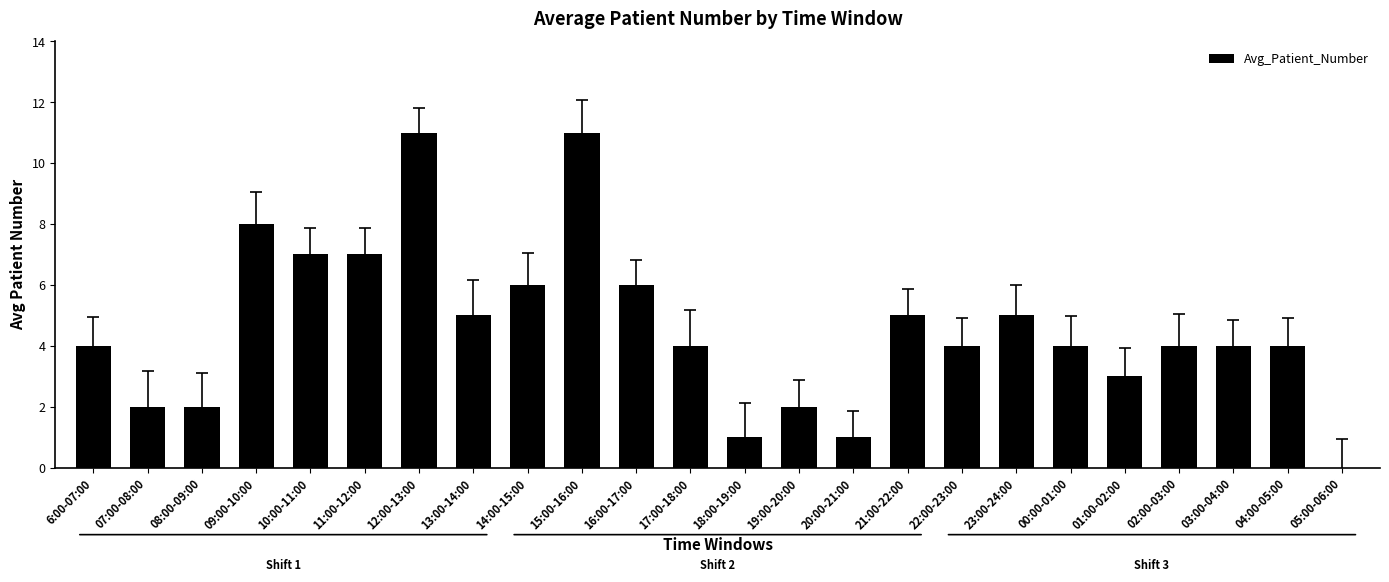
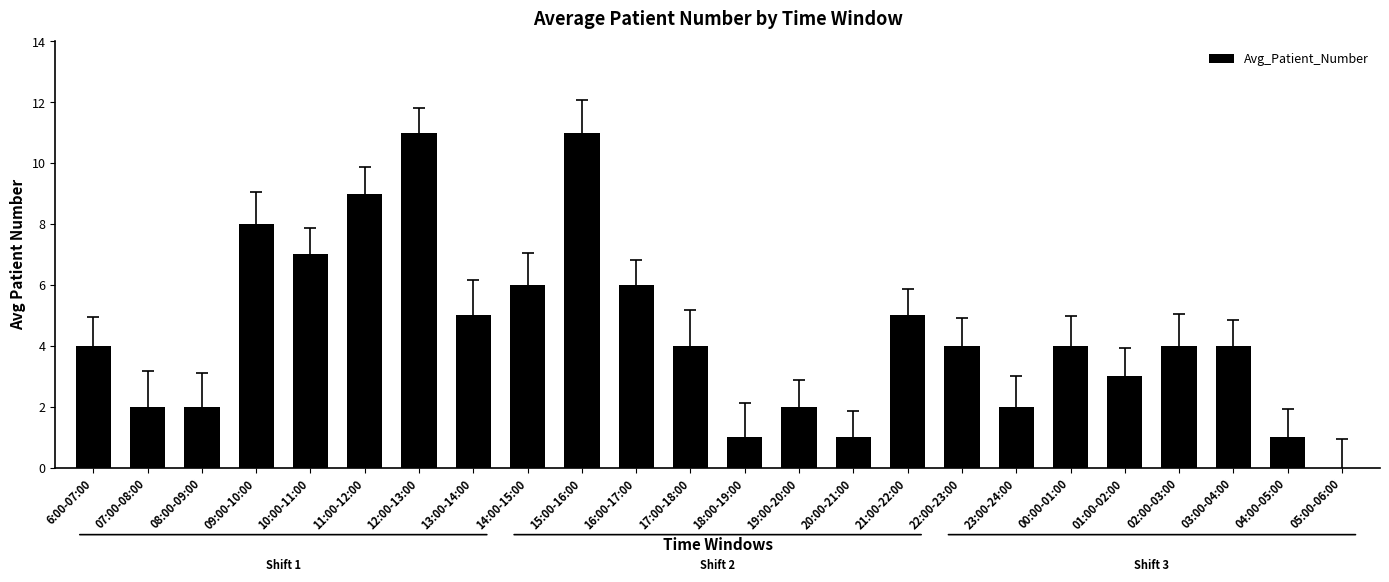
Avg_Patient_Number, 11:00-12:00: 7 -> 9
Avg_Patient_Number, 23:00-24:00: 5 -> 2
Avg_Patient_Number, 04:00-05:00: 4 -> 1
